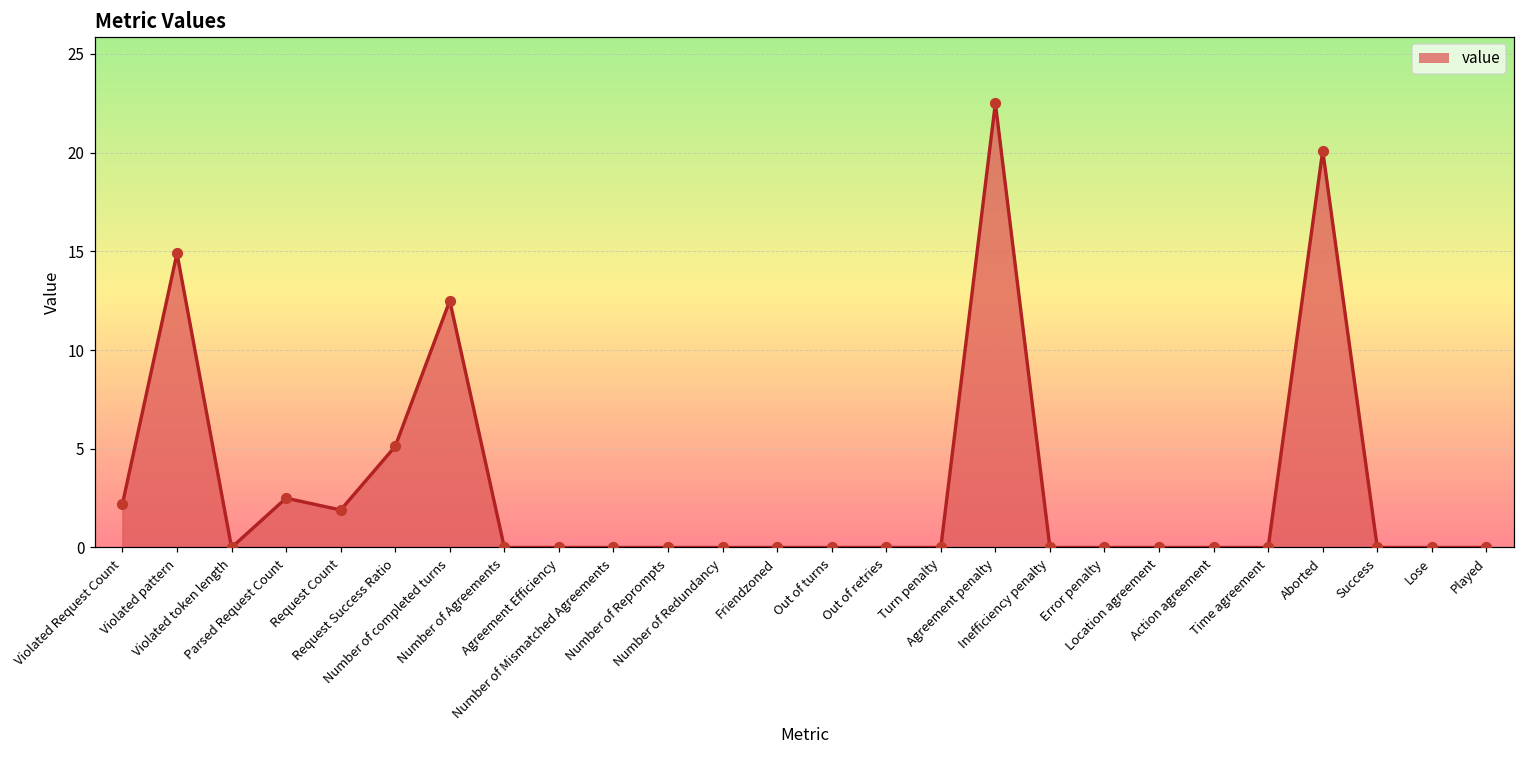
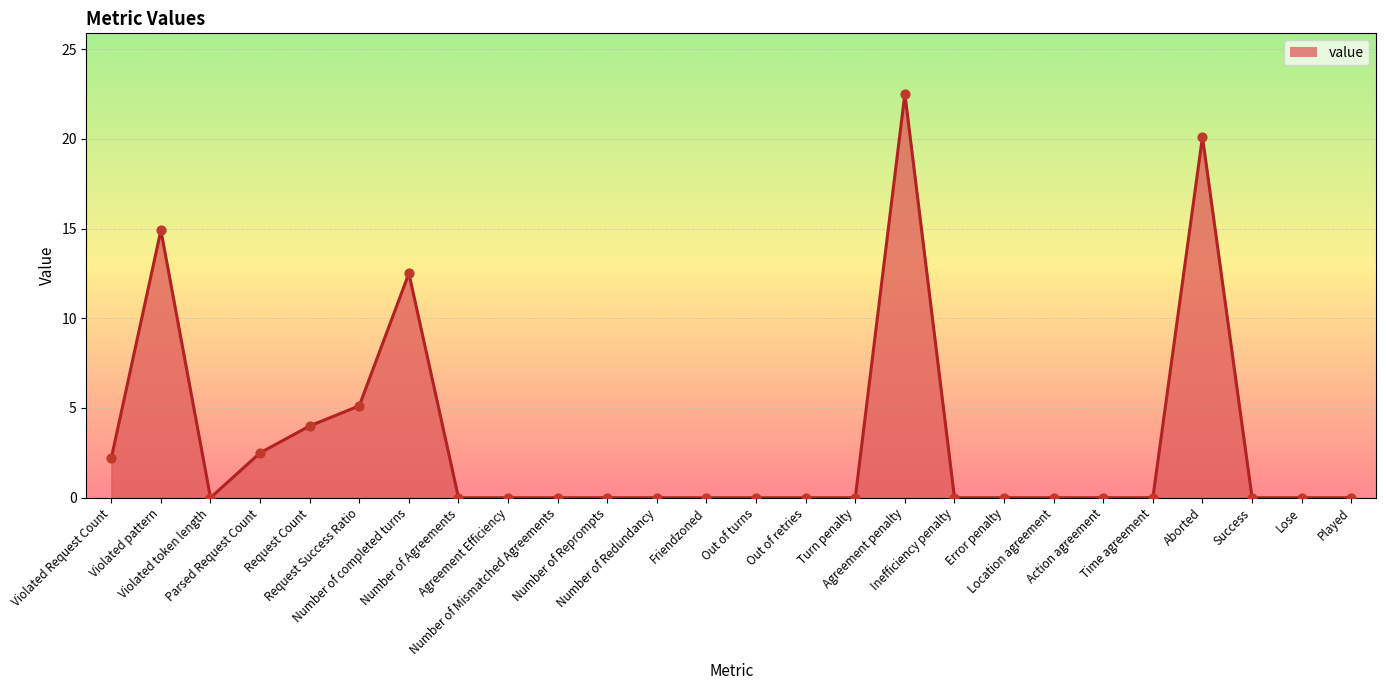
Request Count: 1.9 -> 4.0
